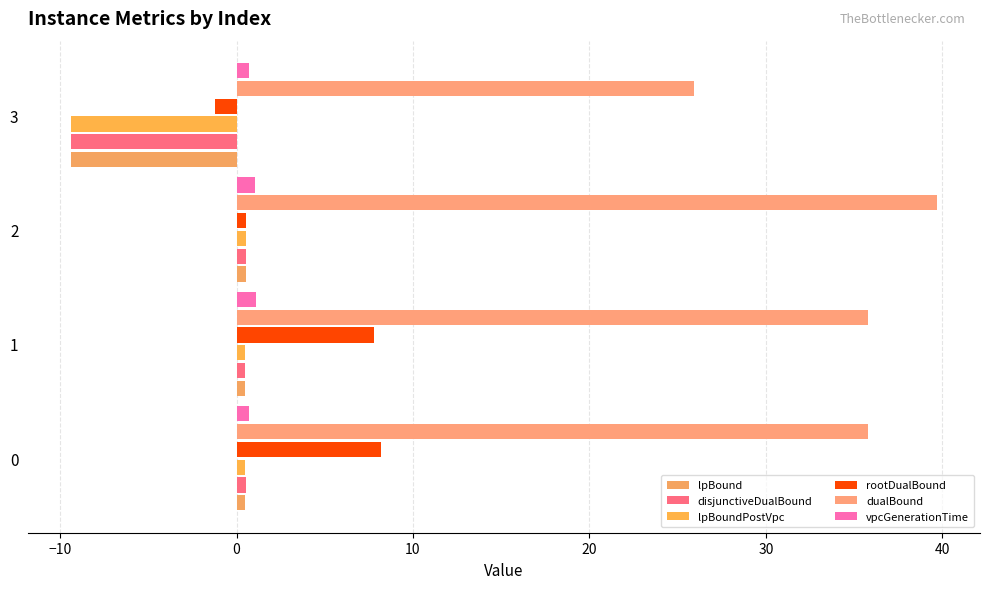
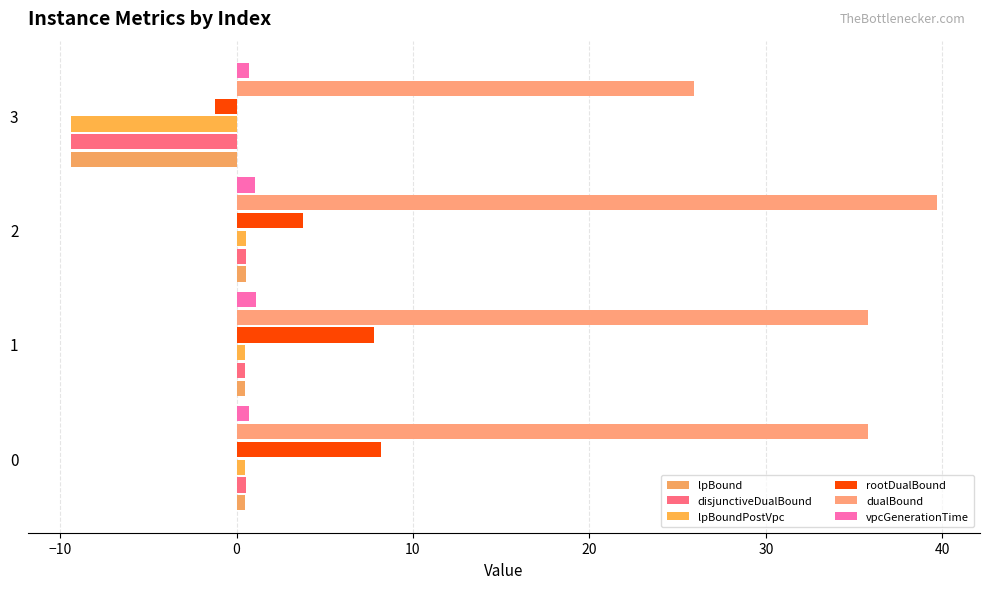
rootDualBound, 2: 0.6 -> 3.8
